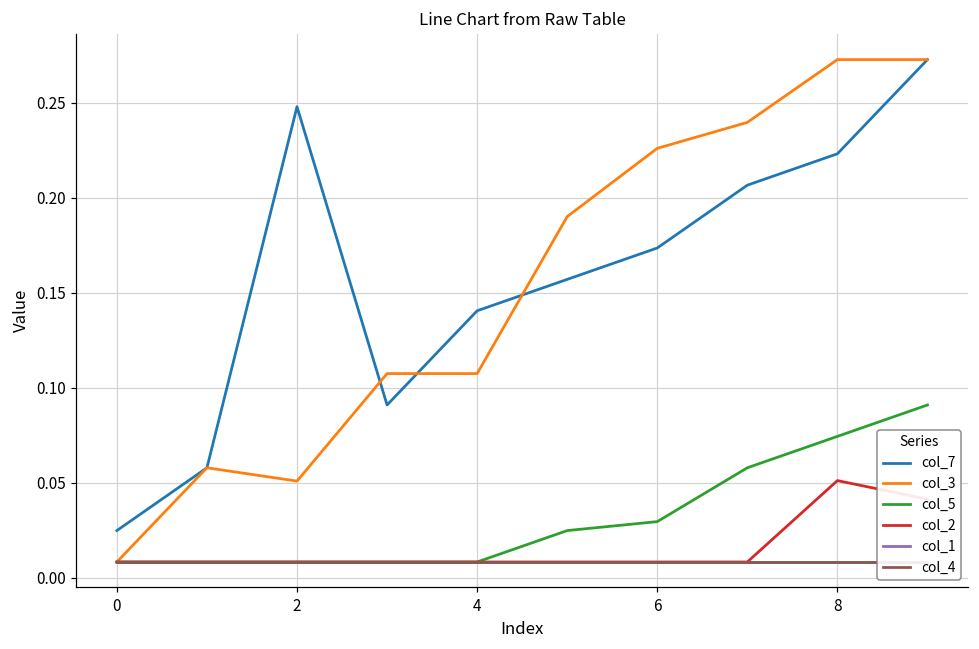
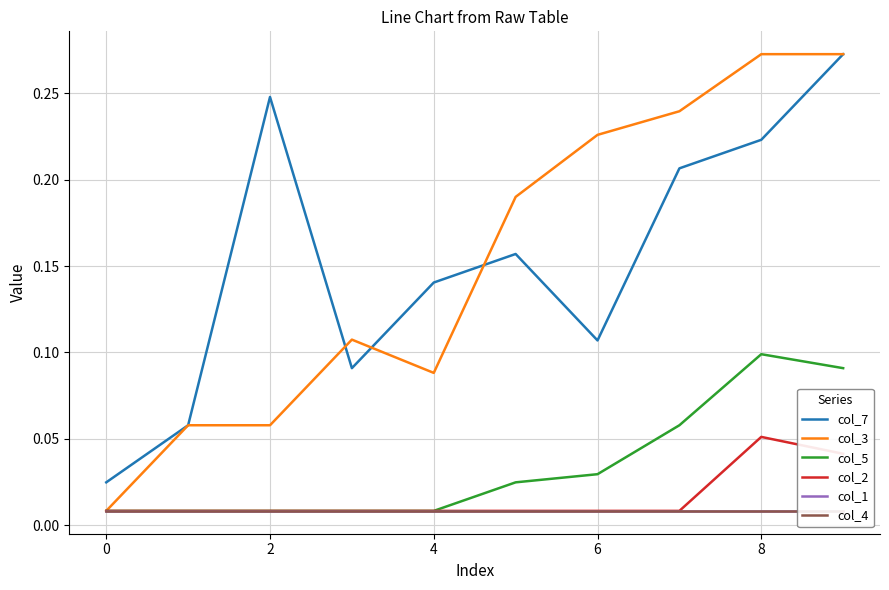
col_3, 2: 0.051 -> 0.058
col_3, 4: 0.107 -> 0.088
col_7, 6: 0.174 -> 0.107
col_5, 8: 0.074 -> 0.099
